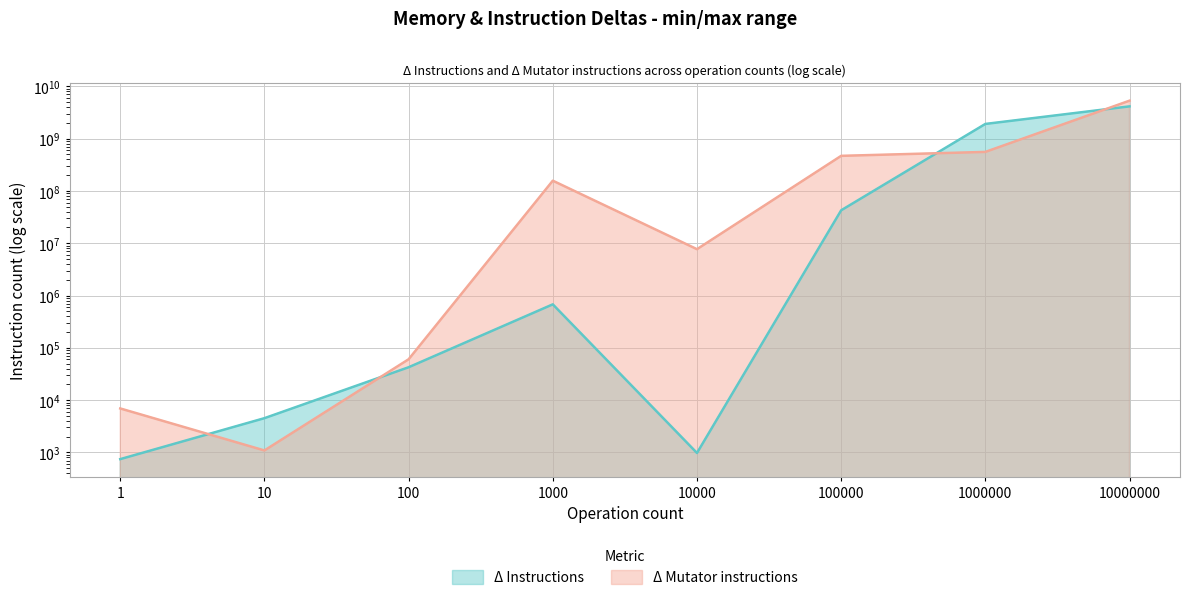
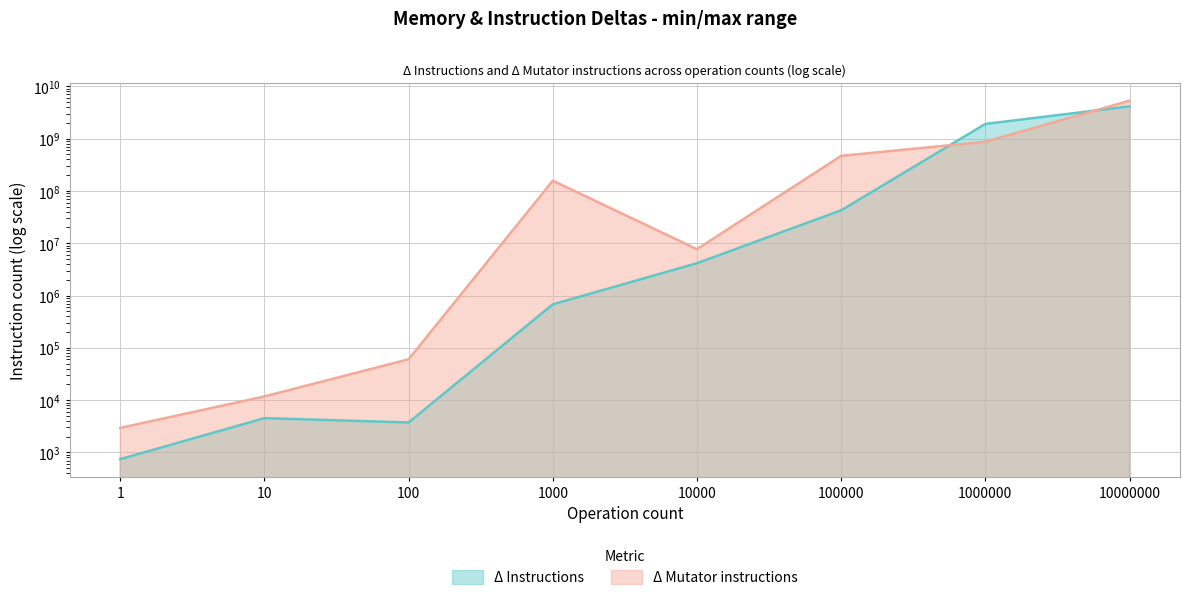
Δ Mutator instructions, 1: 7000 -> 3000
Δ Mutator instructions, 10: 1100 -> 12000
Δ Instructions, 100: 40000 -> 4000
Δ Instructions, 10000: 1000 -> 4000000
Δ Mutator instructions, 1000000: 600000000 -> 900000000
